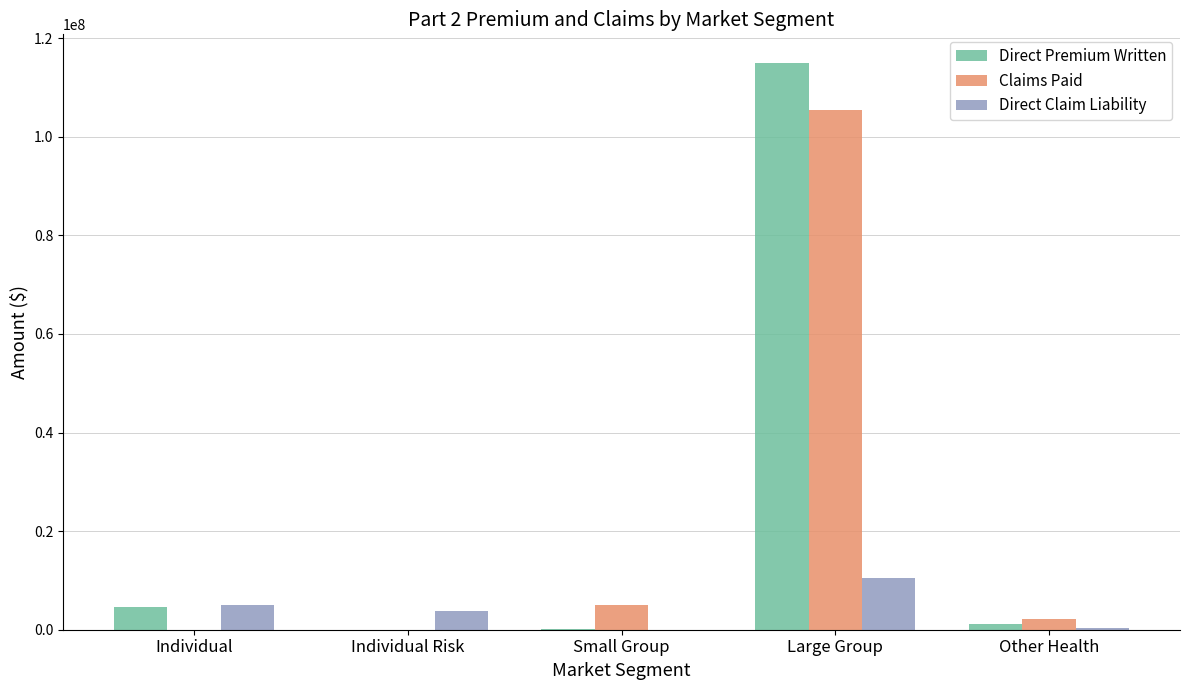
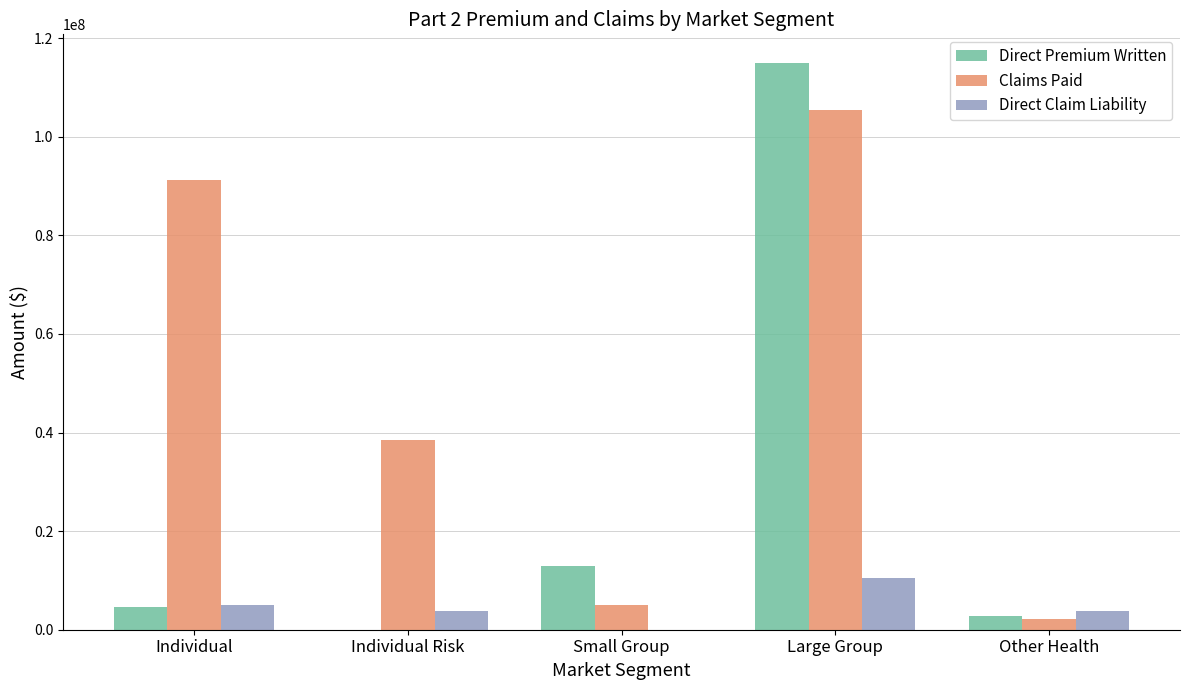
Claims Paid, Individual: 0 -> 91000000
Claims Paid, Individual Risk: 0 -> 38000000
Direct Premium Written, Small Group: 0 -> 13000000
Direct Premium Written, Other Health: 1000000 -> 3000000
Direct Claim Liability, Other Health: 0 -> 4000000
